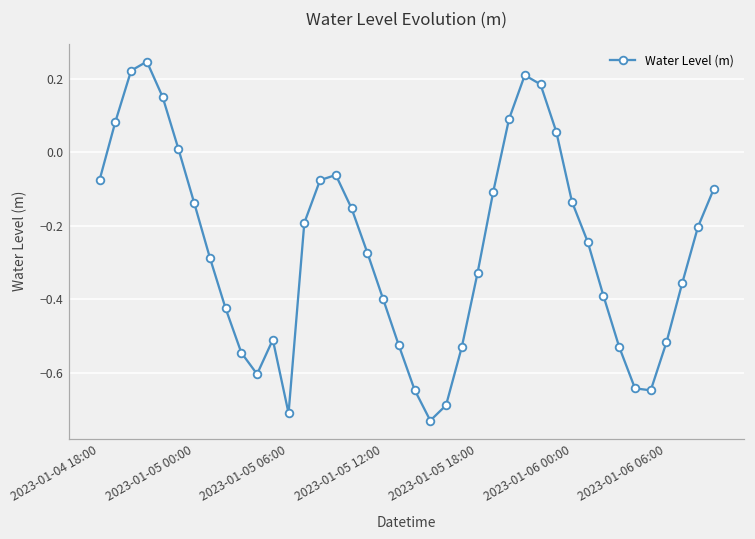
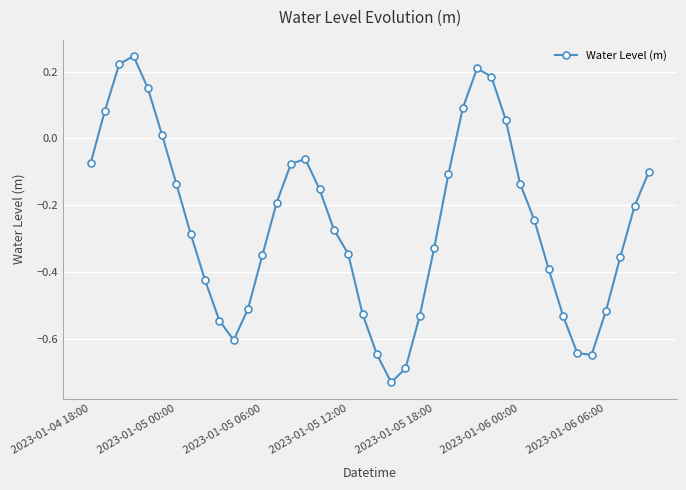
2023-01-05 06:00: -0.71 -> -0.35
2023-01-05 12:00: -0.40 -> -0.35
